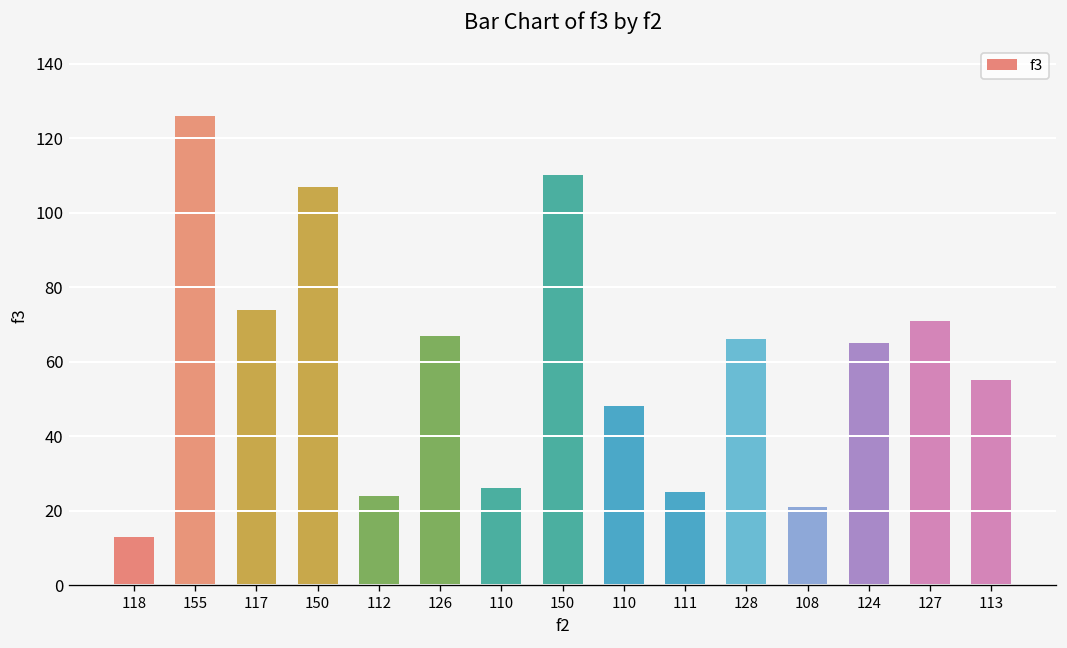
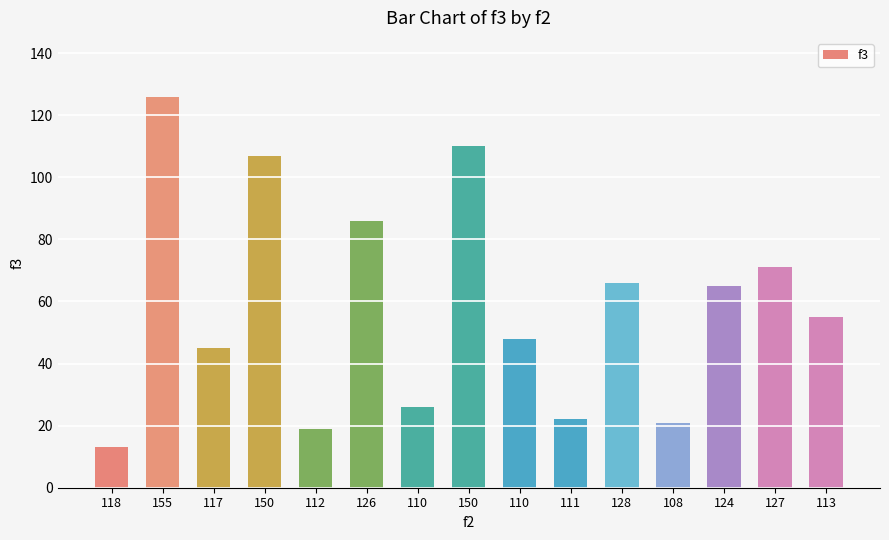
117: 74 -> 45
112: 24 -> 19
126: 67 -> 86
111: 25 -> 22
